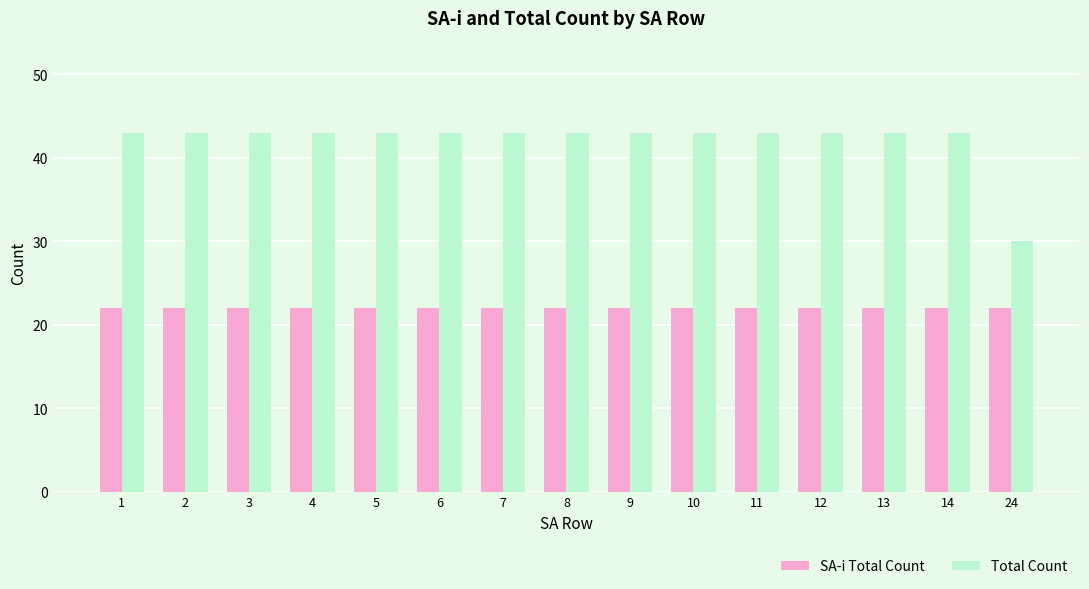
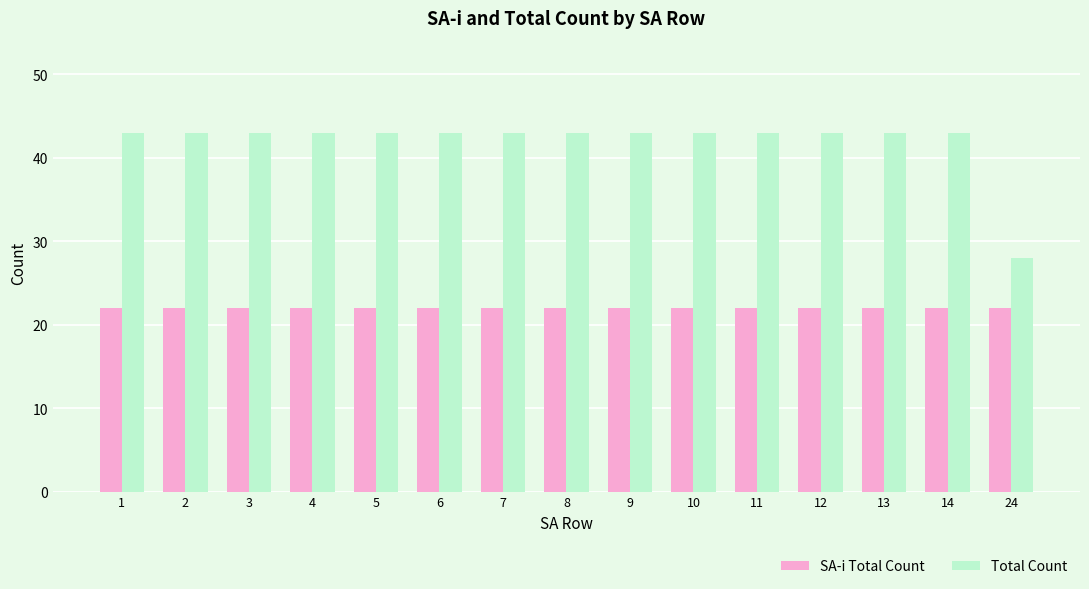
Total Count, 24: 30 -> 28
